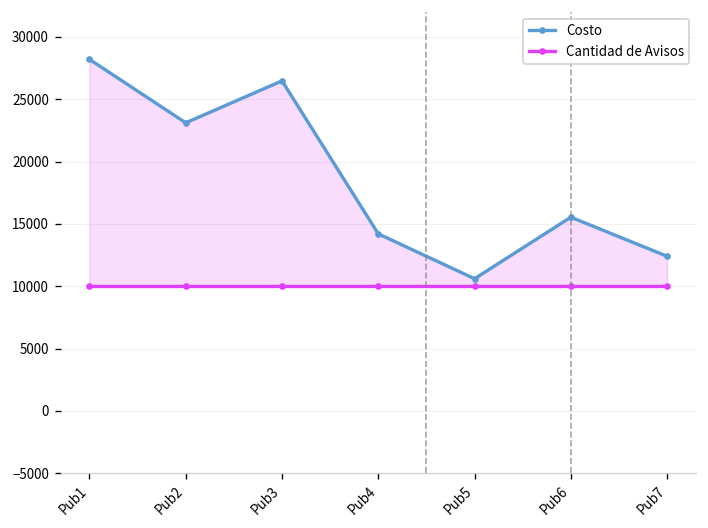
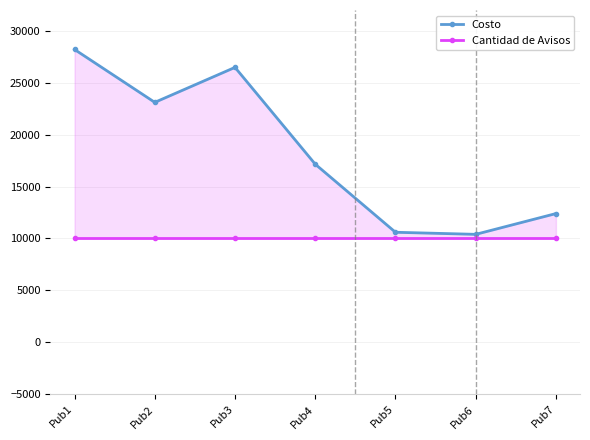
Costo, Pub4: 14200 -> 17200
Costo, Pub6: 15500 -> 10400
